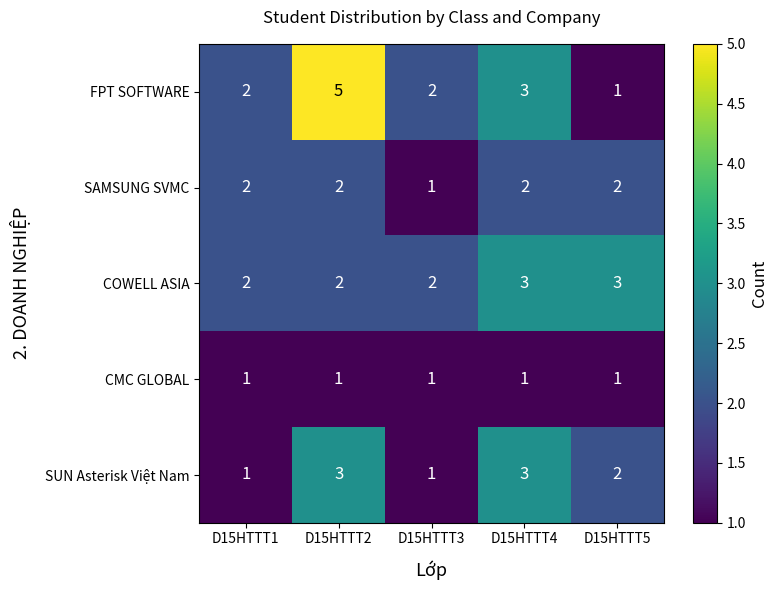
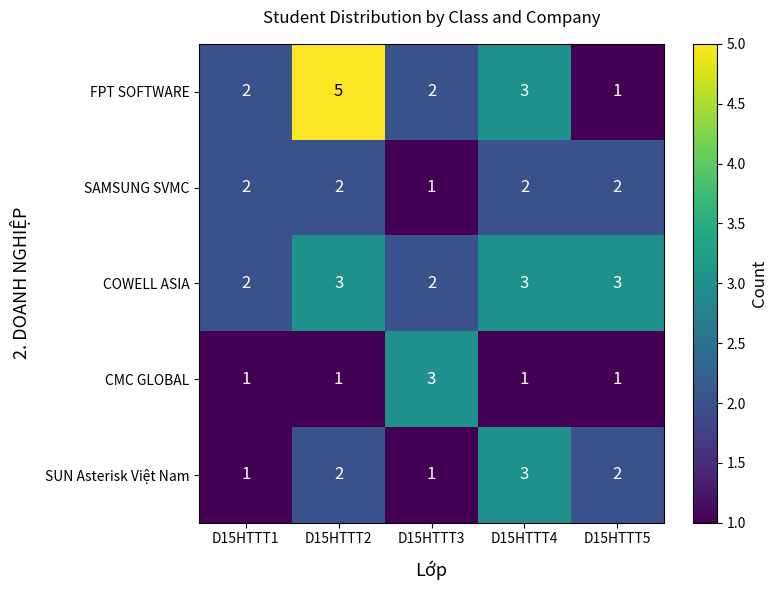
COWELL ASIA, D15HTTT2: 2 -> 3
CMC GLOBAL, D15HTTT3: 1 -> 3
SUN Asterisk Việt Nam, D15HTTT2: 3 -> 2
